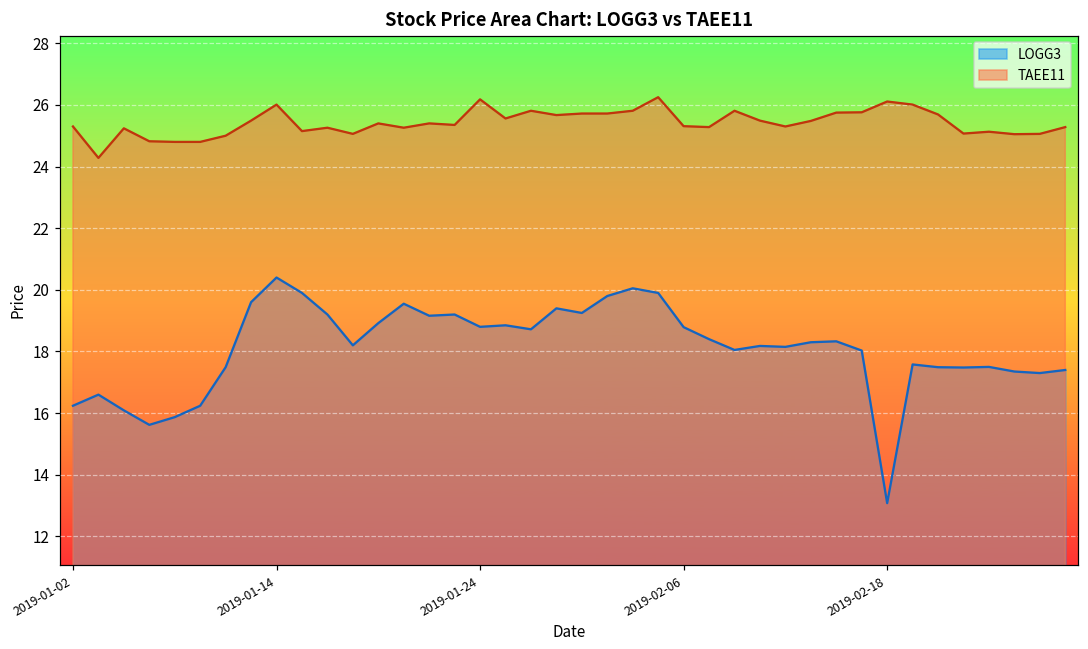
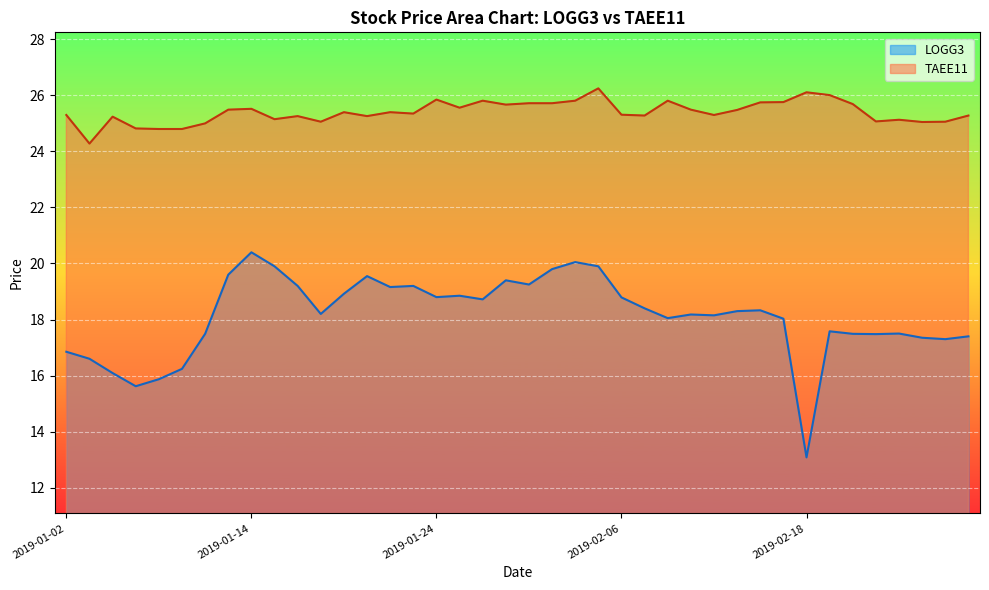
LOGG3, 2019-01-02: 16.2 -> 16.9
TAEE11, 2019-01-14: 26.0 -> 25.5
TAEE11, 2019-01-24: 26.2 -> 25.9
